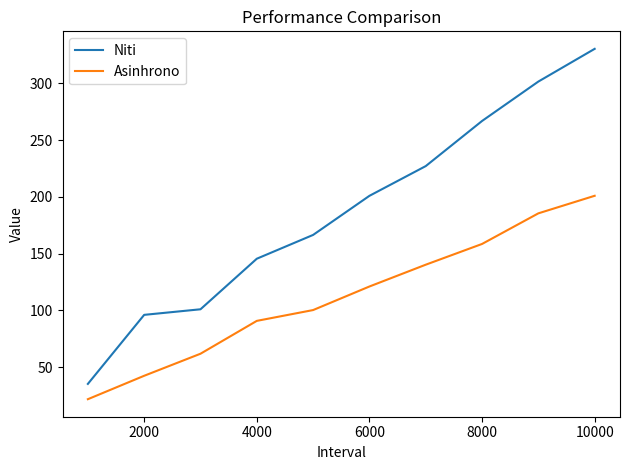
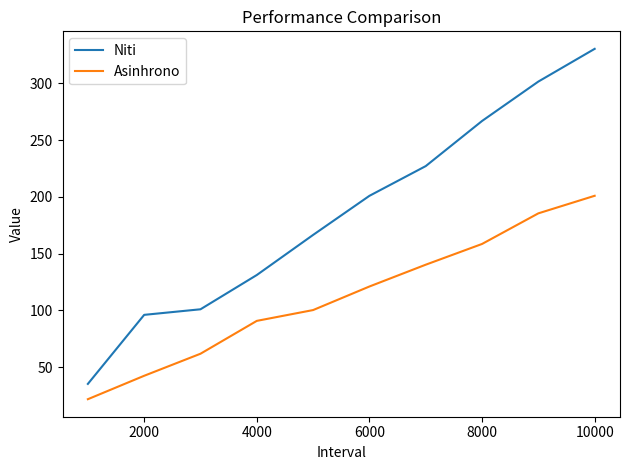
Niti, 4000: 145 -> 131
